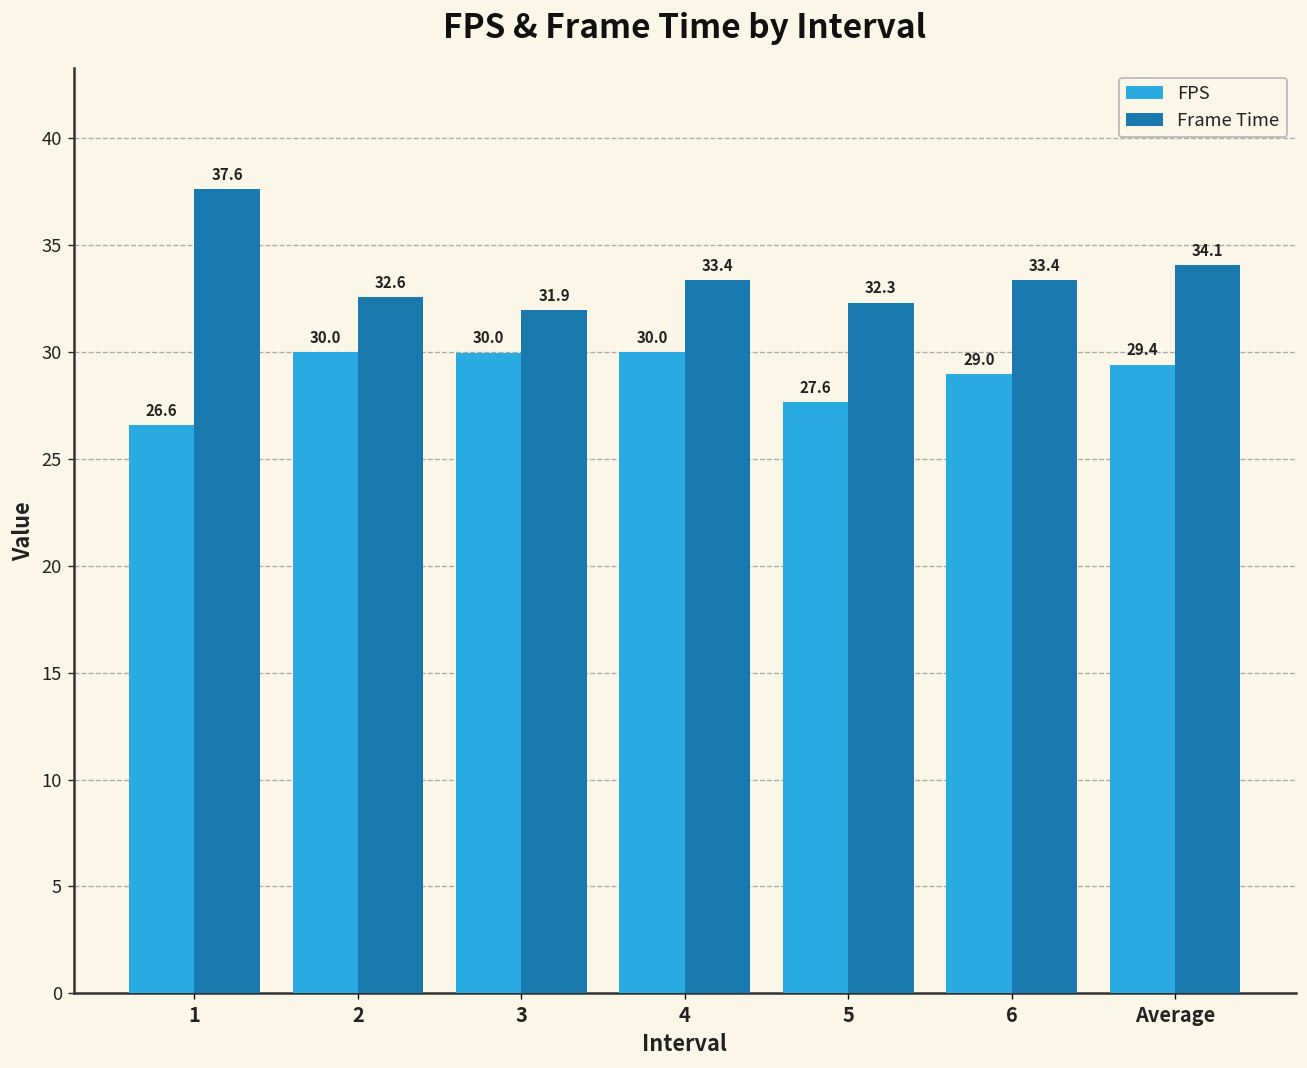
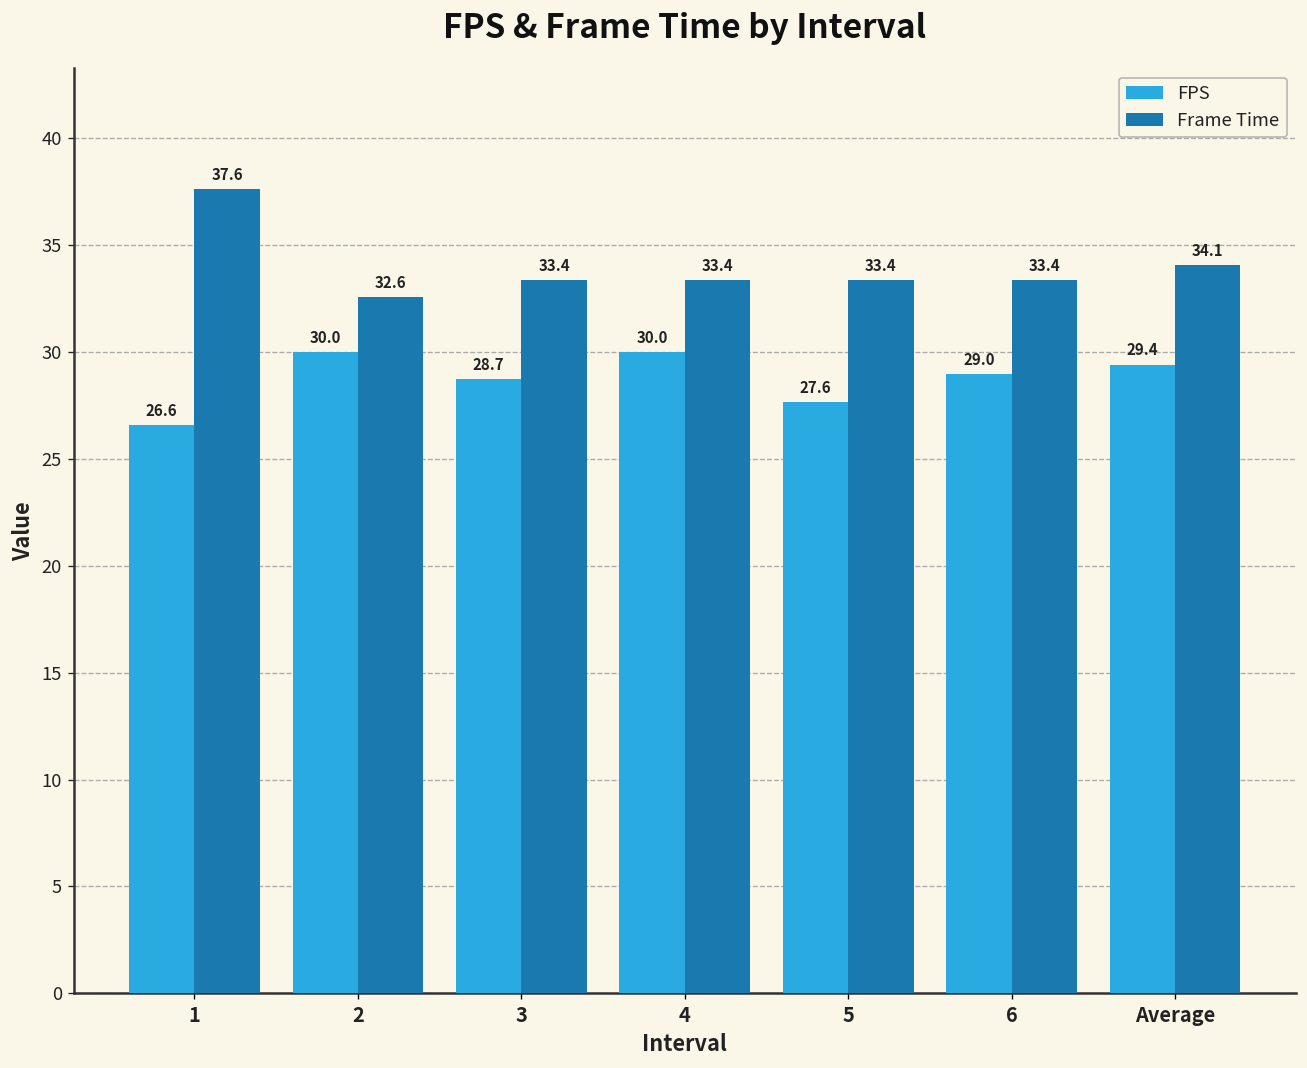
FPS, 3: 30.0 -> 28.7
Frame Time, 3: 31.9 -> 33.4
Frame Time, 5: 32.3 -> 33.4
